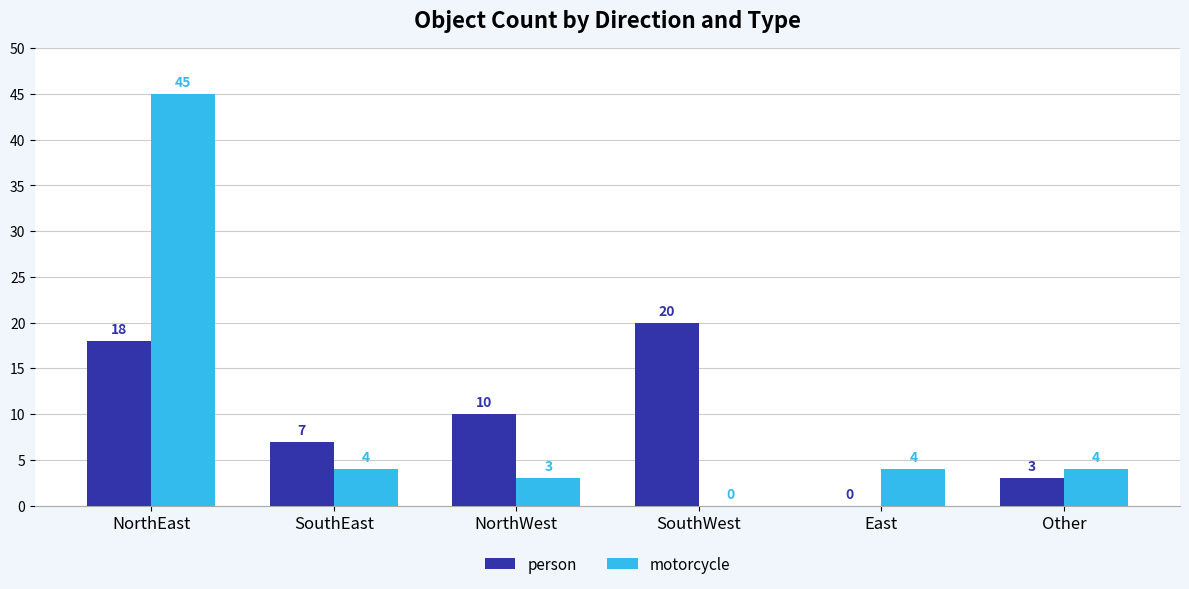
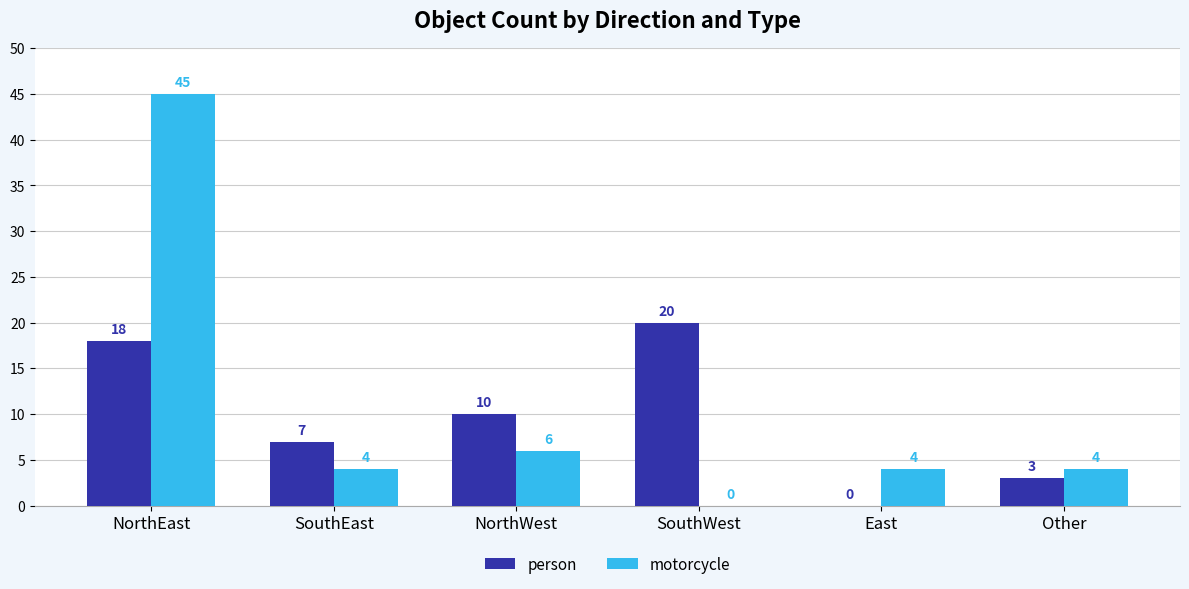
motorcycle, NorthWest: 3 -> 6
